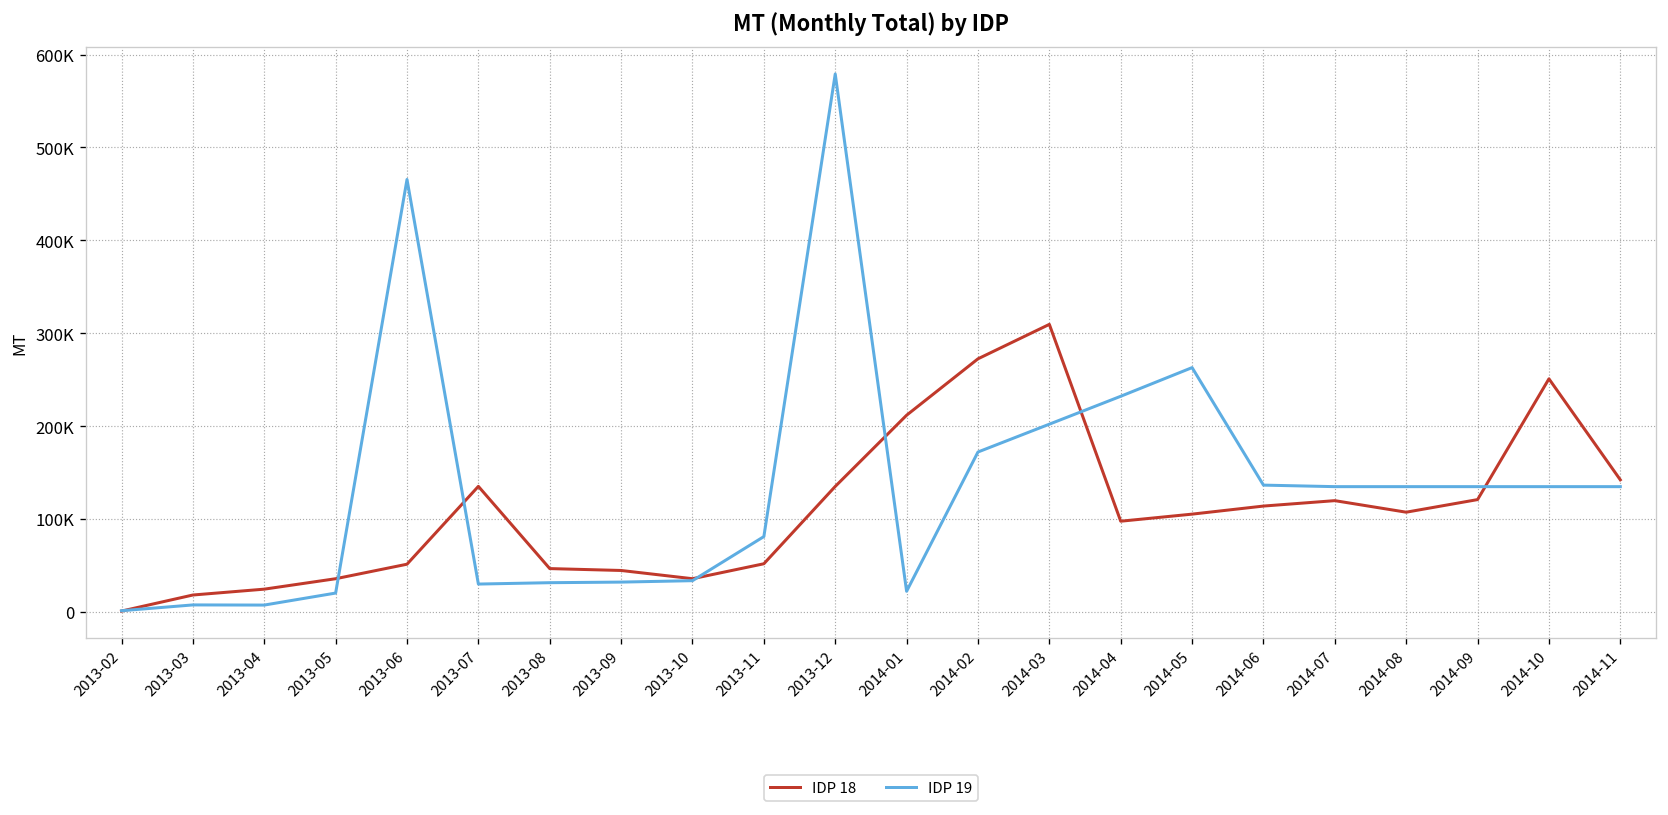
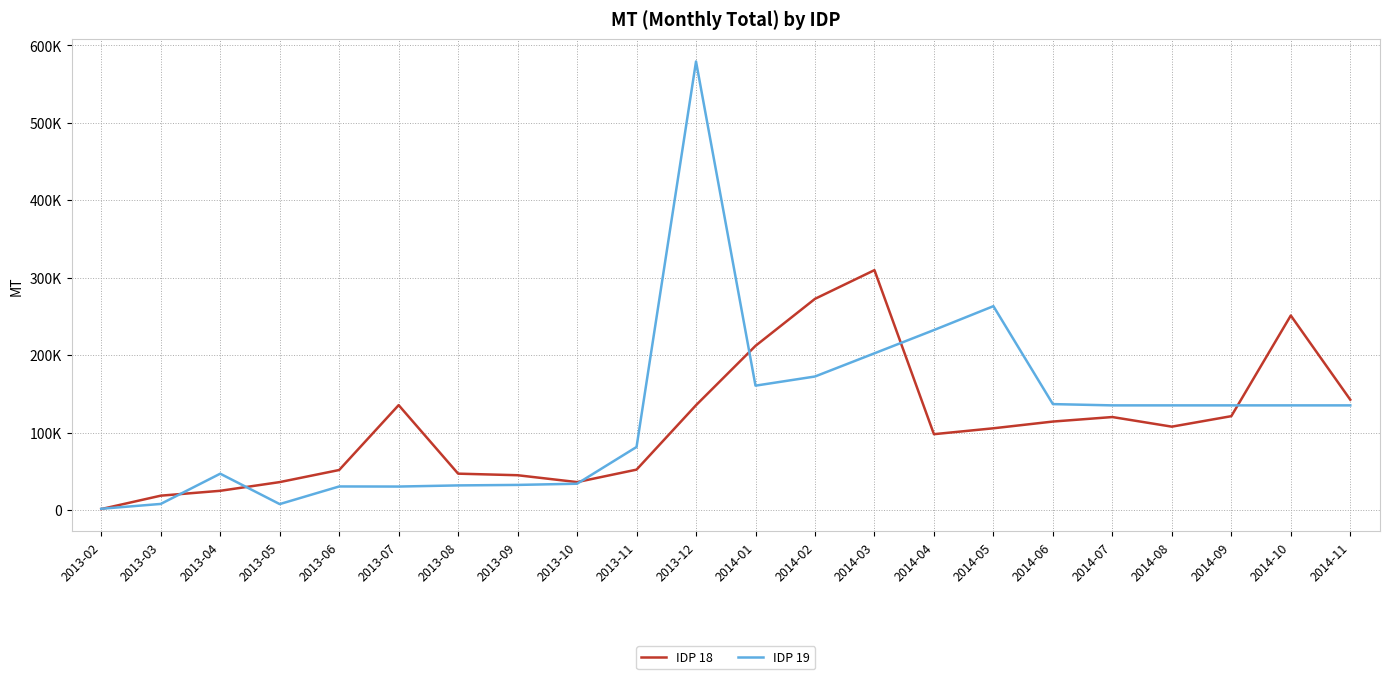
IDP 19, 2013-04: 10000 -> 50000
IDP 19, 2013-05: 20000 -> 10000
IDP 19, 2013-06: 470000 -> 30000
IDP 19, 2014-01: 20000 -> 160000
